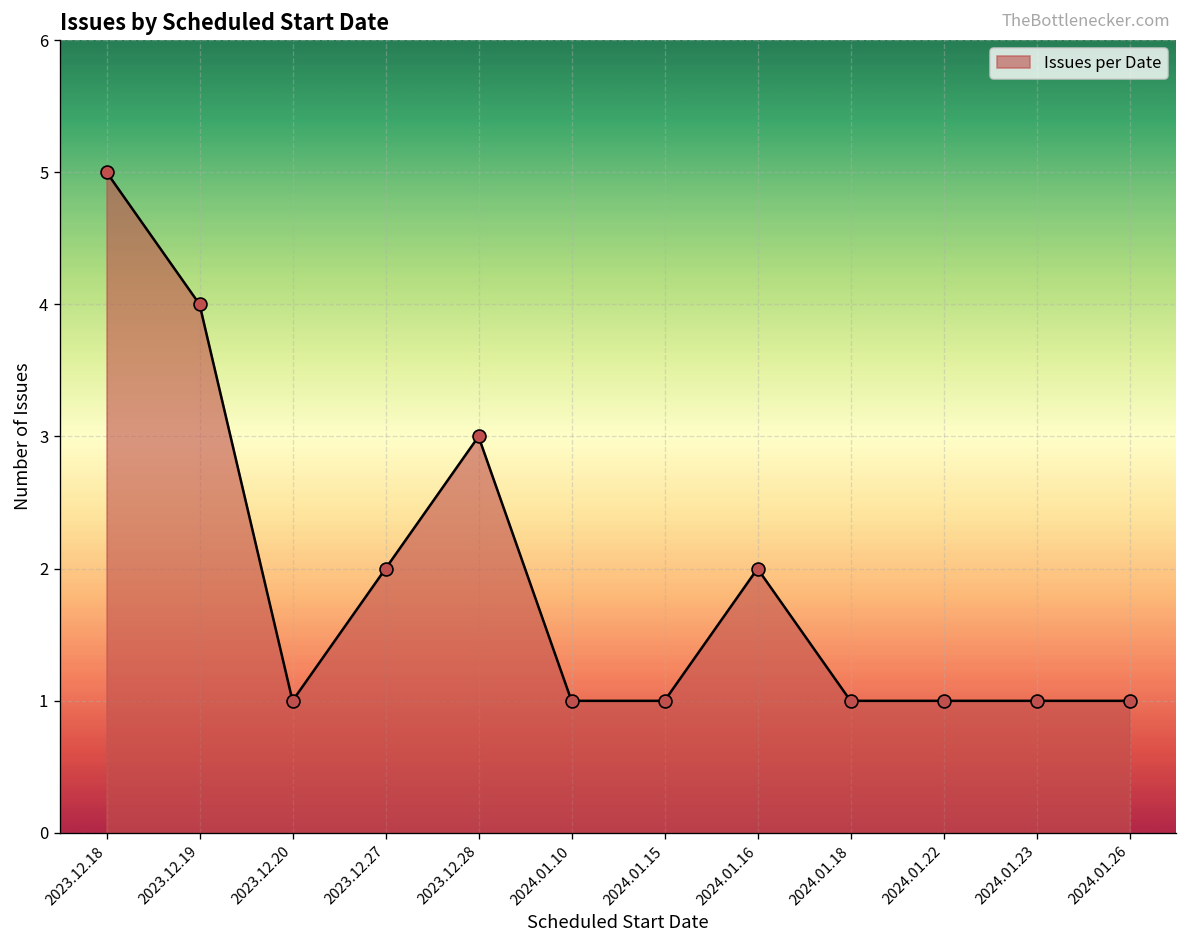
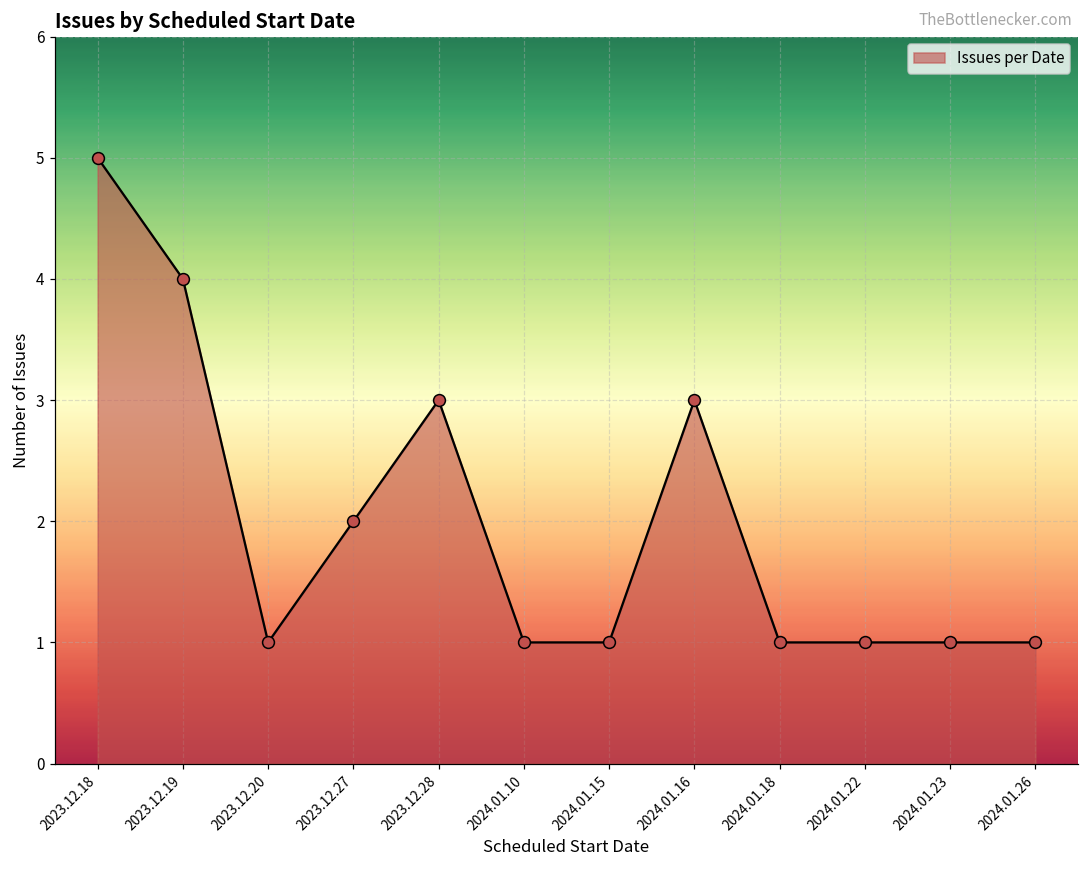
2024.01.16: 2 -> 3
